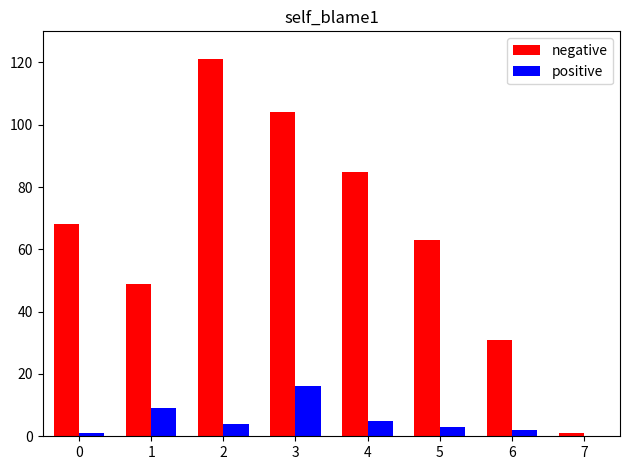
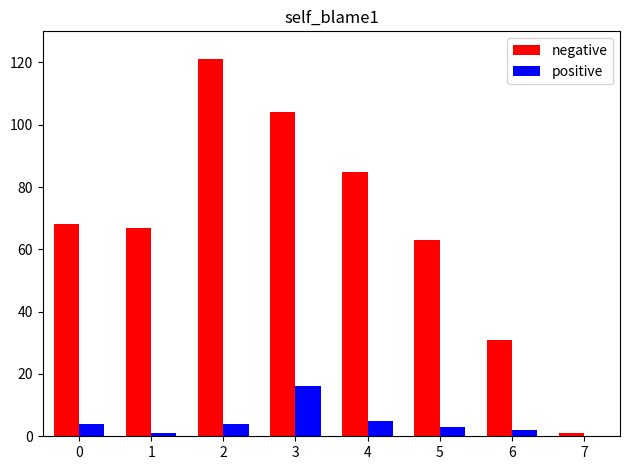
positive, 0: 1 -> 4
negative, 1: 49 -> 67
positive, 1: 9 -> 1
